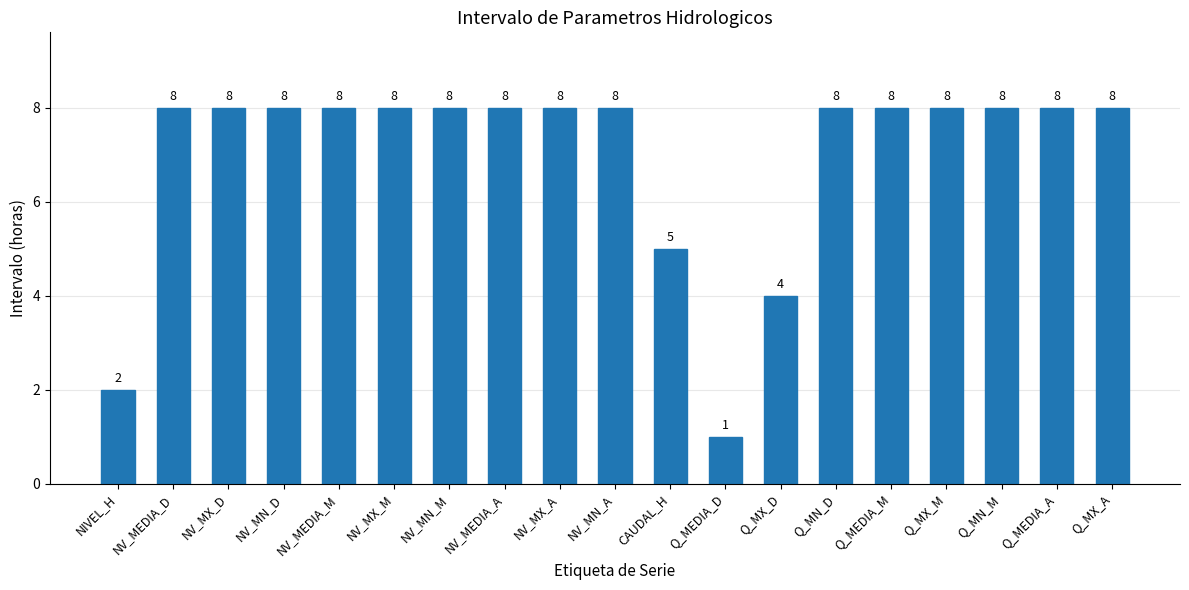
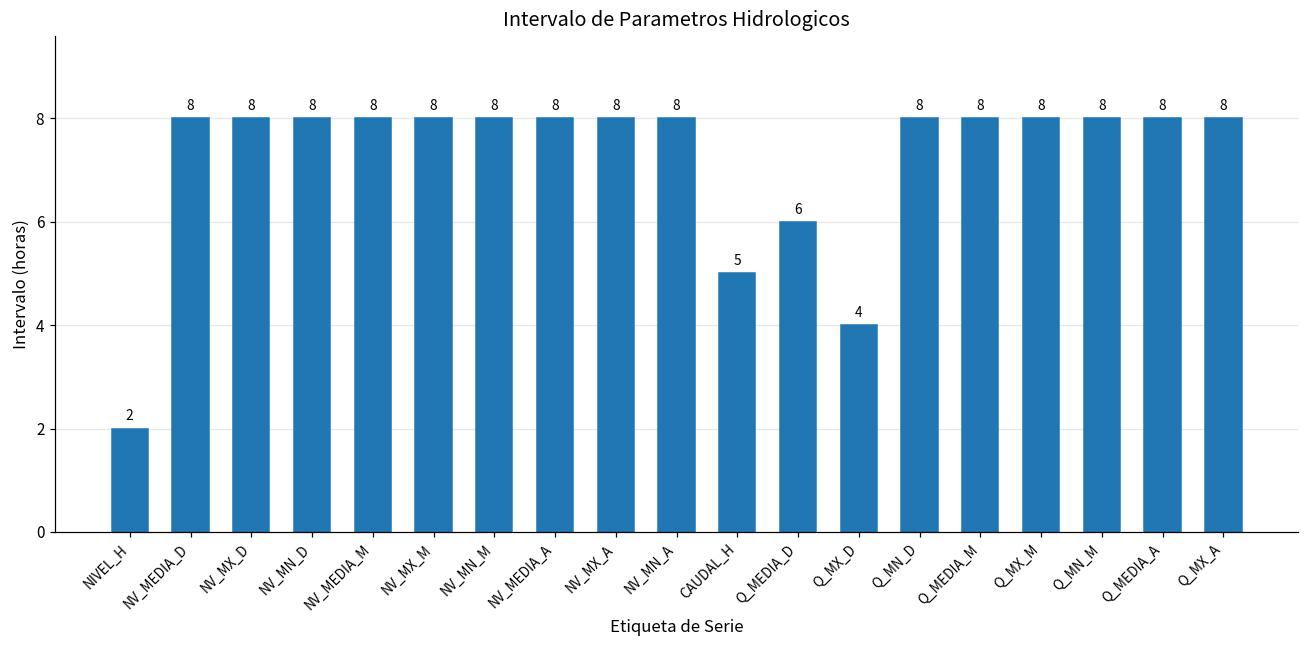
Q_MEDIA_D: 1 -> 6
